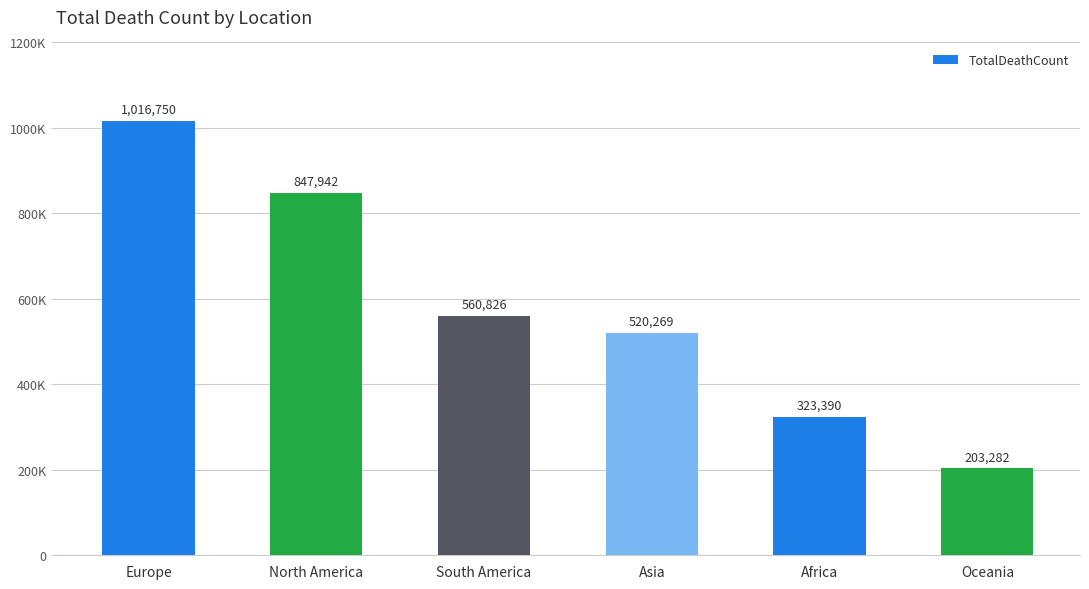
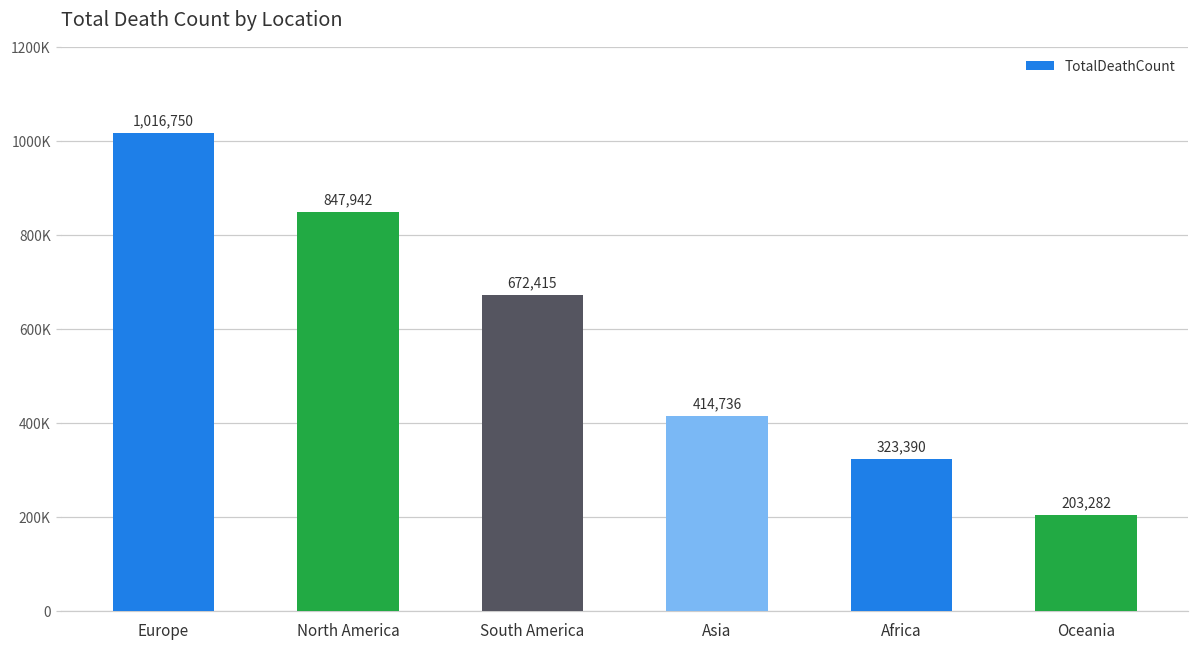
South America: 560,826 -> 672,415
Asia: 520,269 -> 414,736
